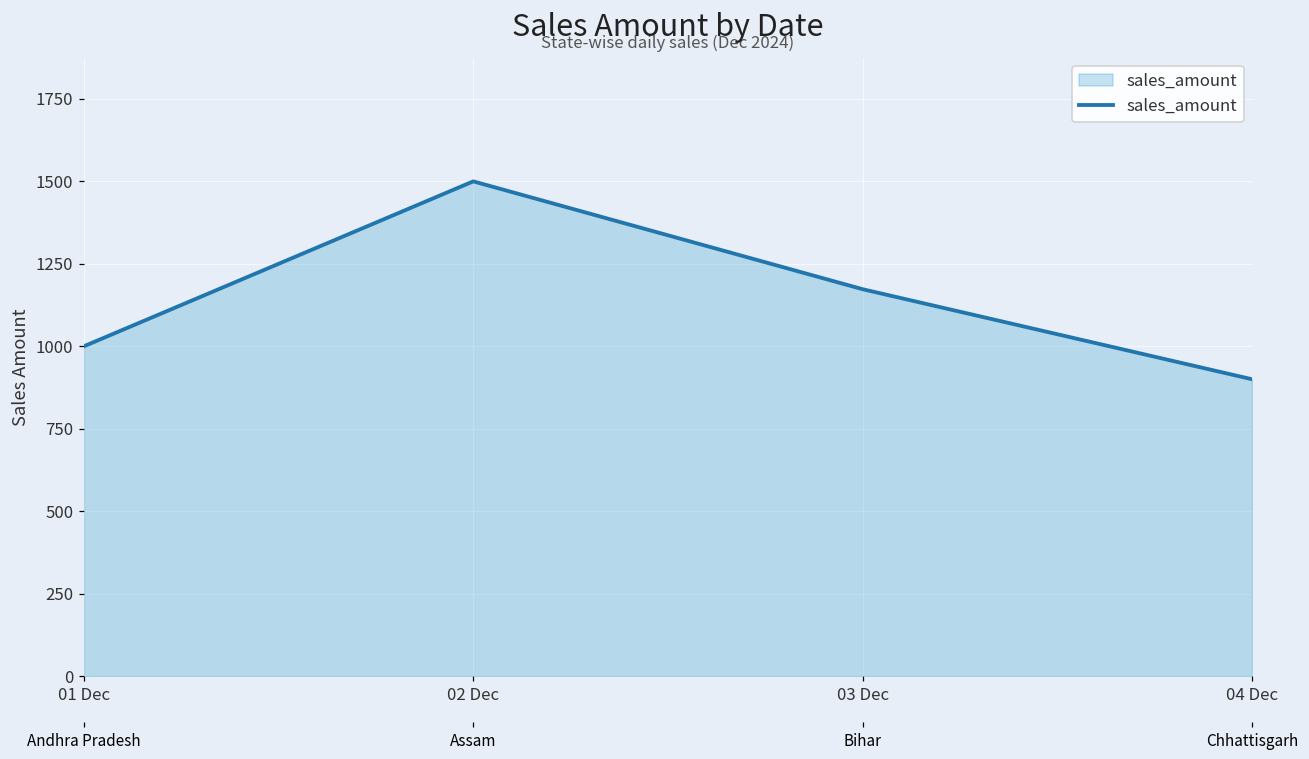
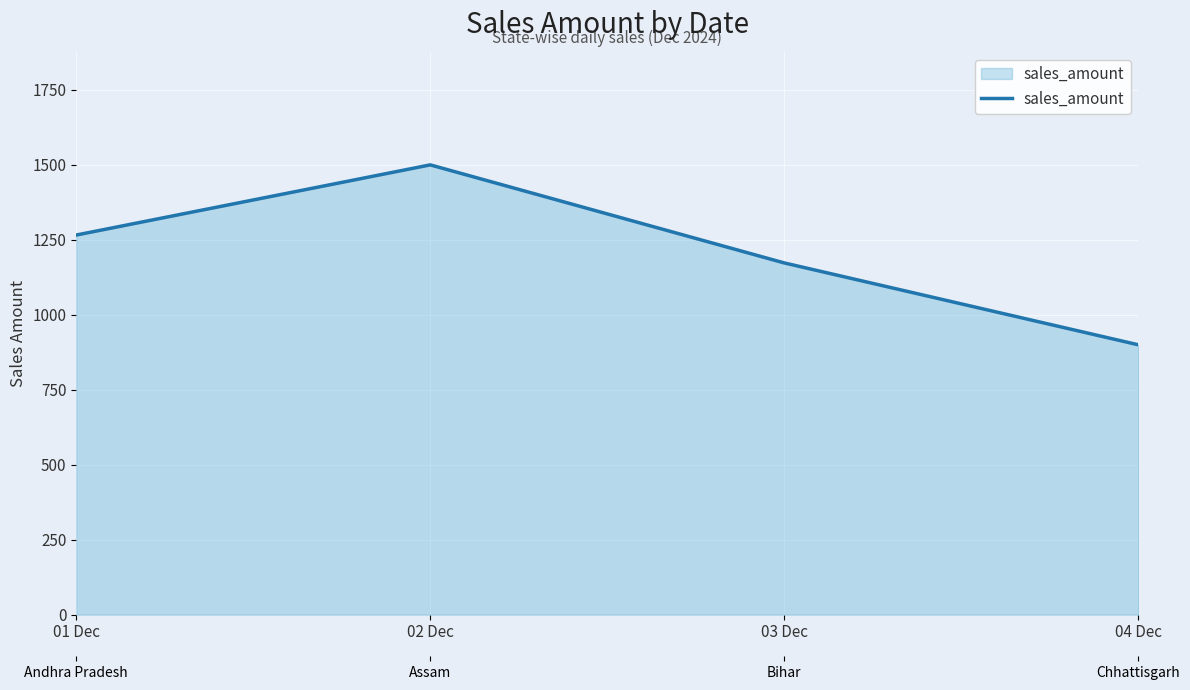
01 Dec: 1000 -> 1270
